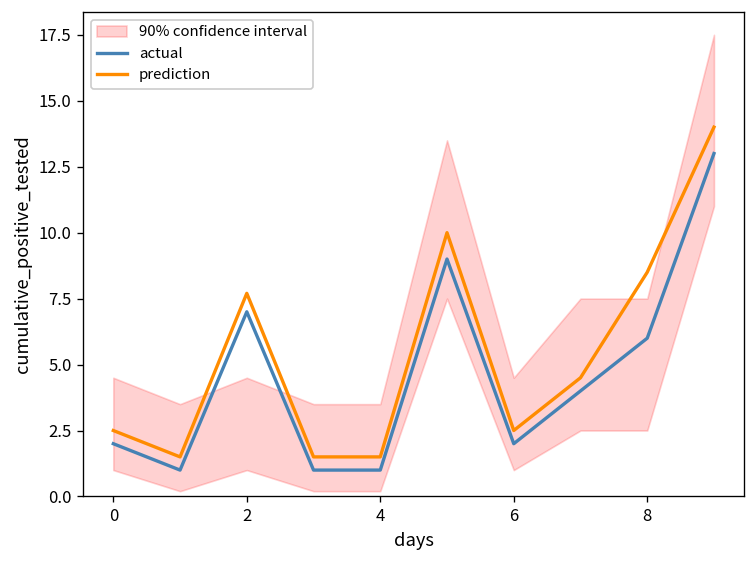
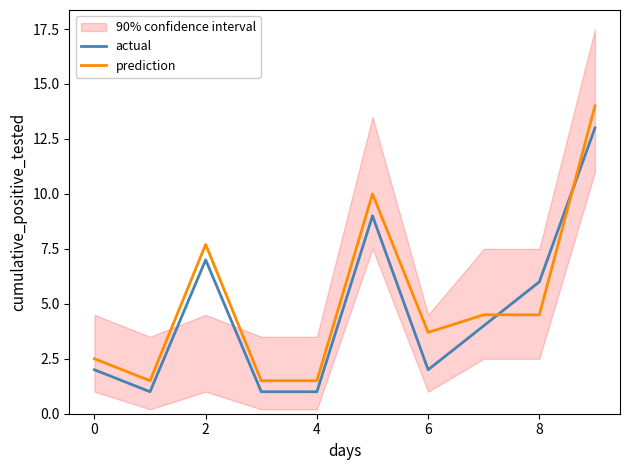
prediction, 6: 2.5 -> 3.7
prediction, 8: 8.5 -> 4.5
